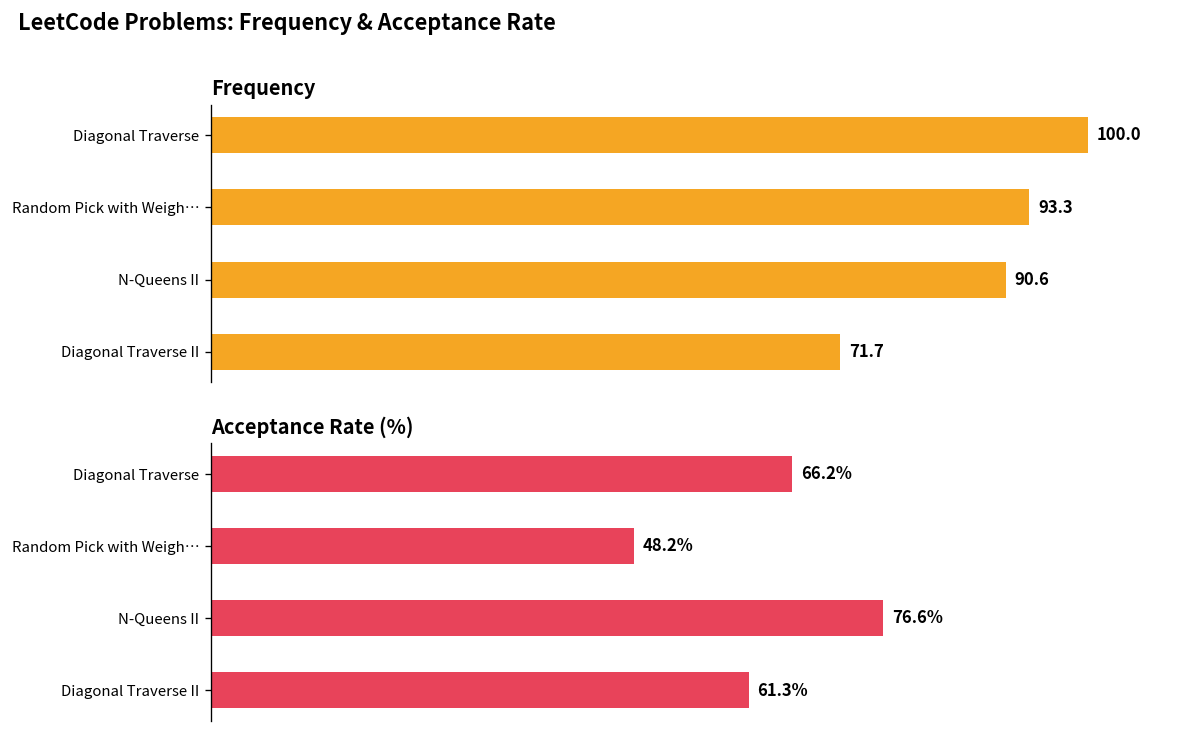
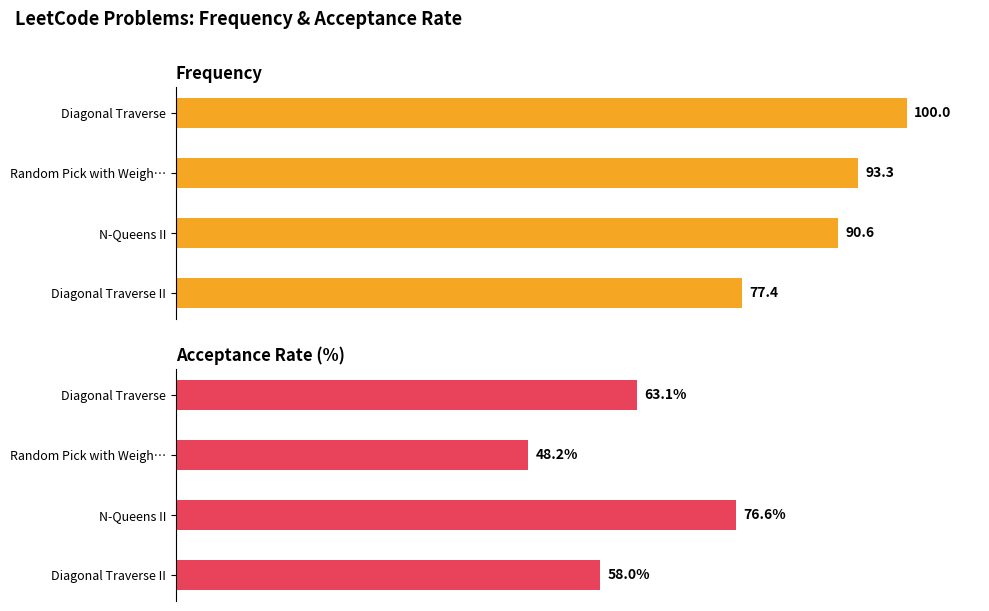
Frequency, Diagonal Traverse II: 71.7 -> 77.4
Acceptance Rate (%), Diagonal Traverse: 66.2% -> 63.1%
Acceptance Rate (%), Diagonal Traverse II: 61.3% -> 58.0%
